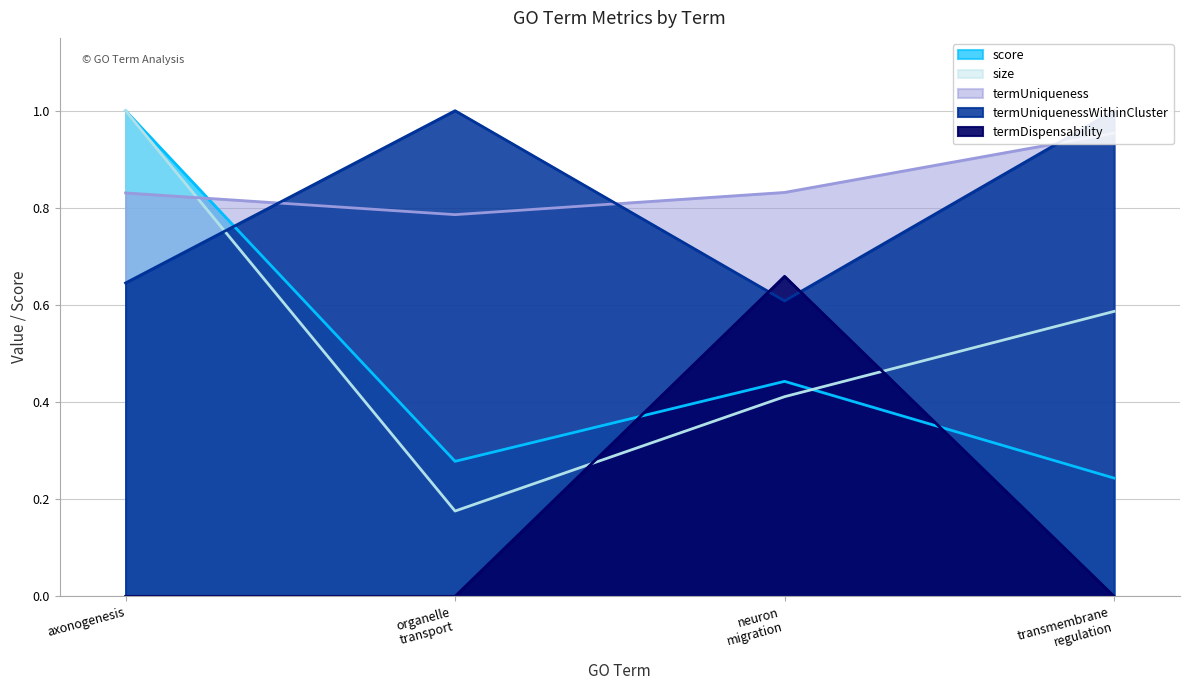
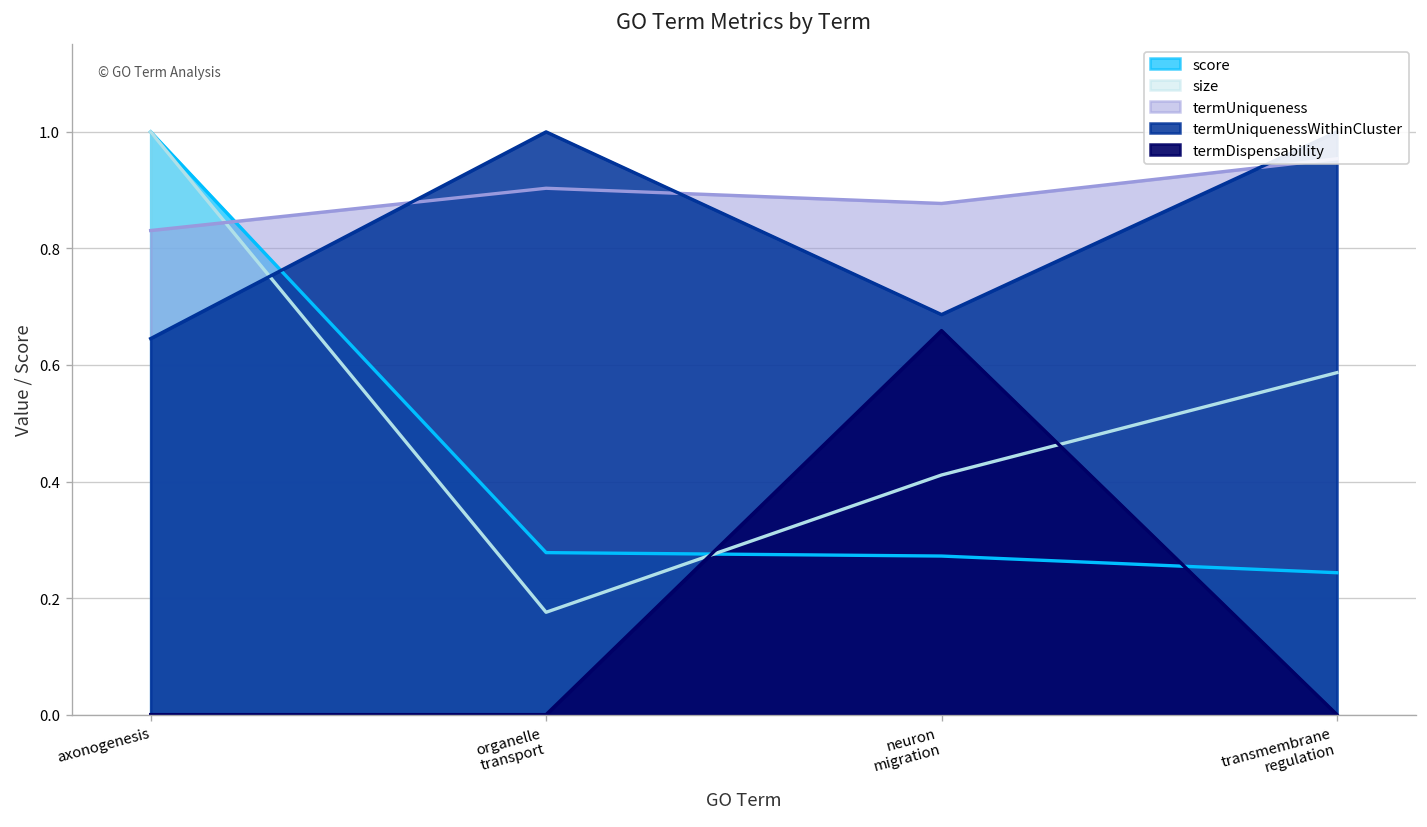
termUniqueness, organelle transport: 0.79 -> 0.90
score, neuron migration: 0.44 -> 0.27
termUniqueness, neuron migration: 0.83 -> 0.88
termUniquenessWithinCluster, neuron migration: 0.61 -> 0.69
